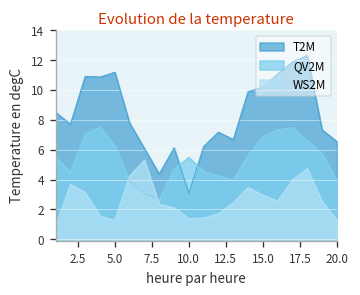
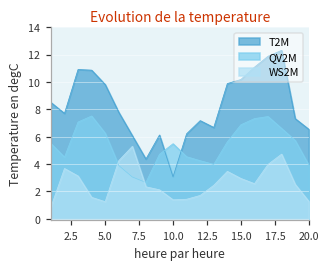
T2M, 5.0: 11.2 -> 9.8
